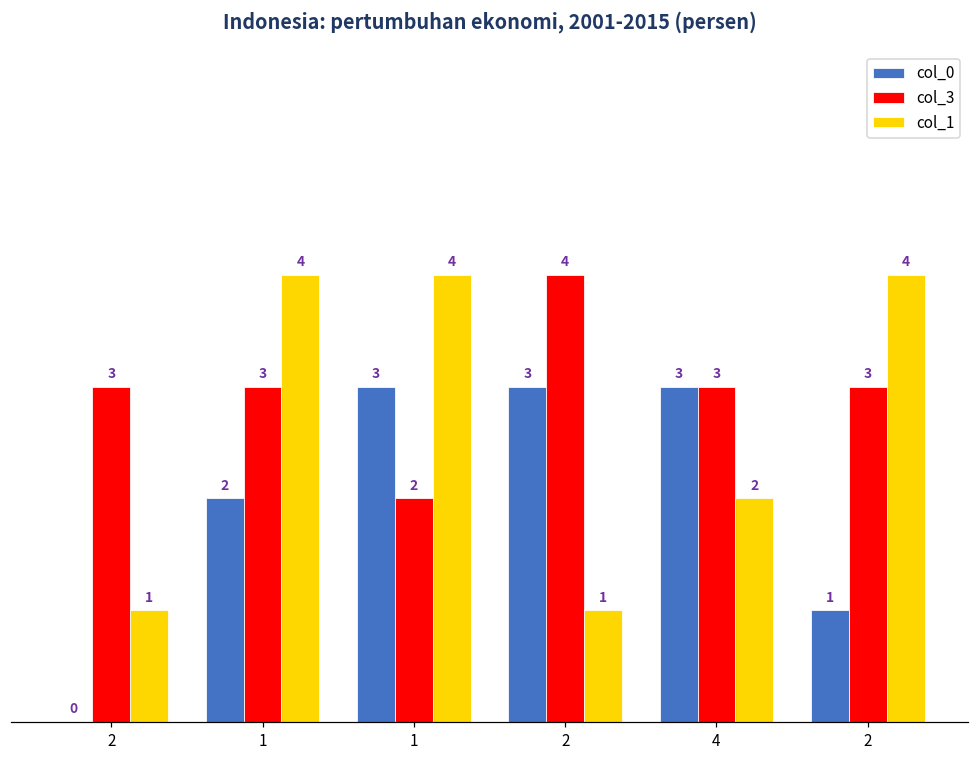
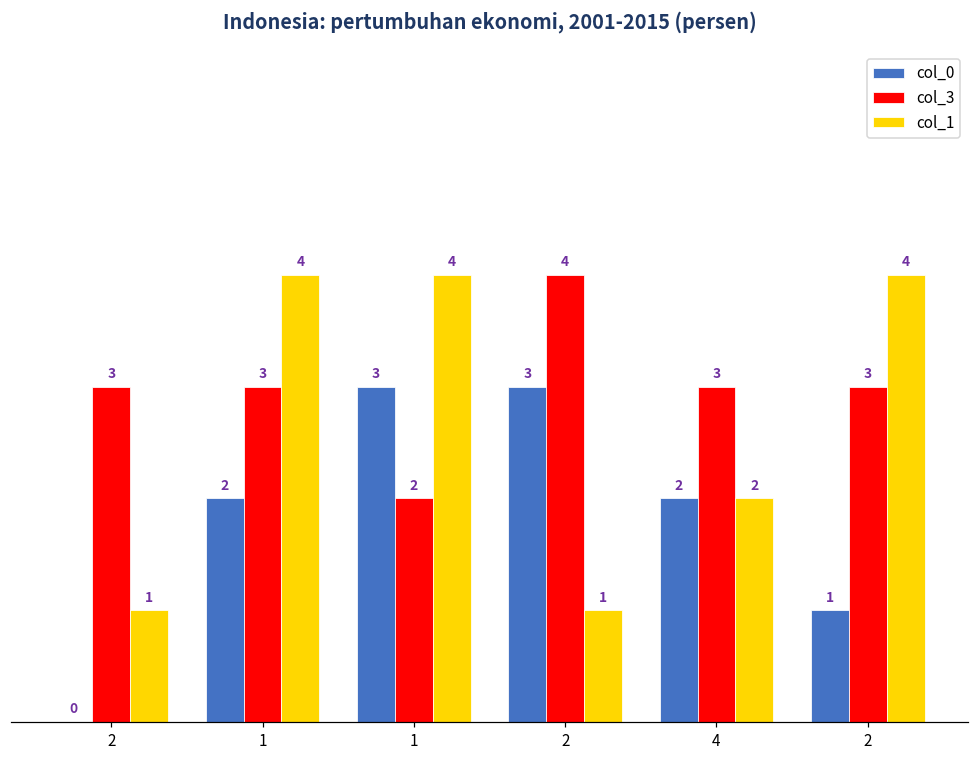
col_0, 4: 3 -> 2
